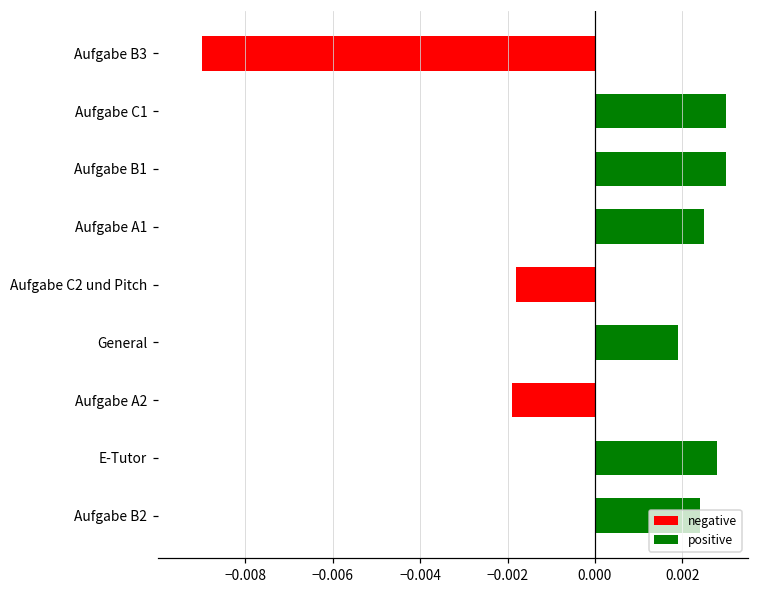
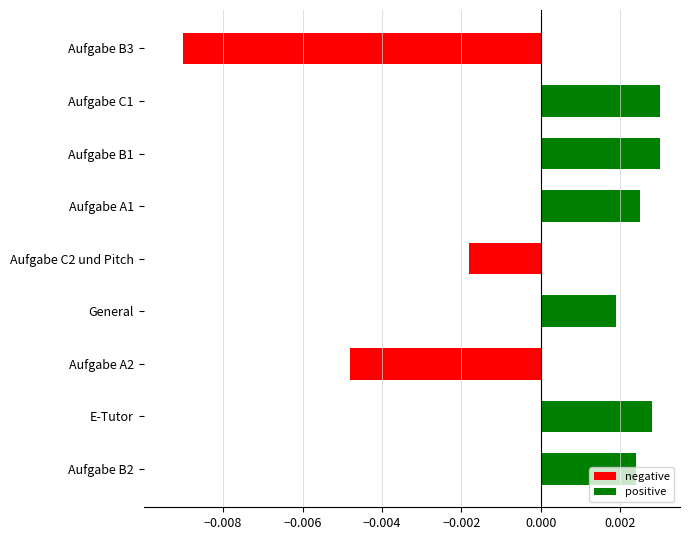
Aufgabe A2: -0.0019 -> -0.0048
